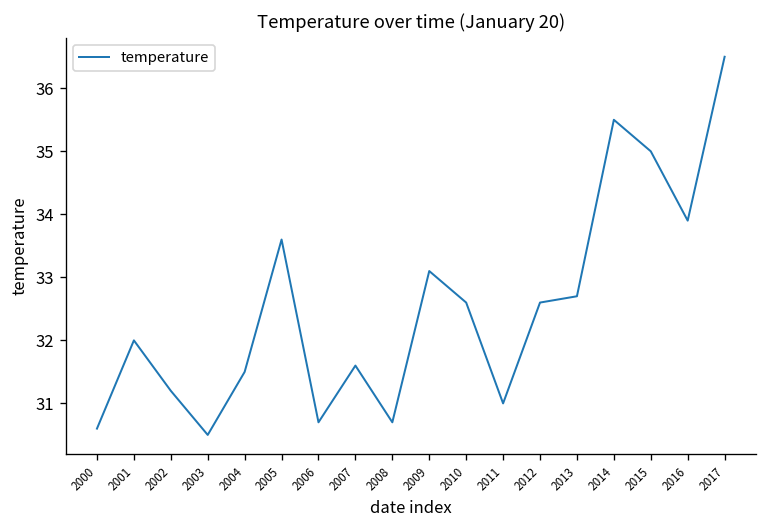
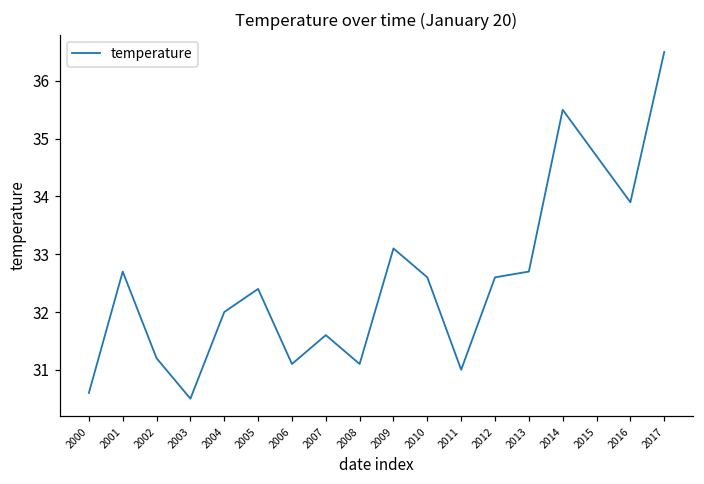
2001: 32.0 -> 32.7
2004: 31.5 -> 32.0
2005: 33.6 -> 32.4
2006: 30.7 -> 31.1
2008: 30.7 -> 31.1
2015: 35.0 -> 34.7
